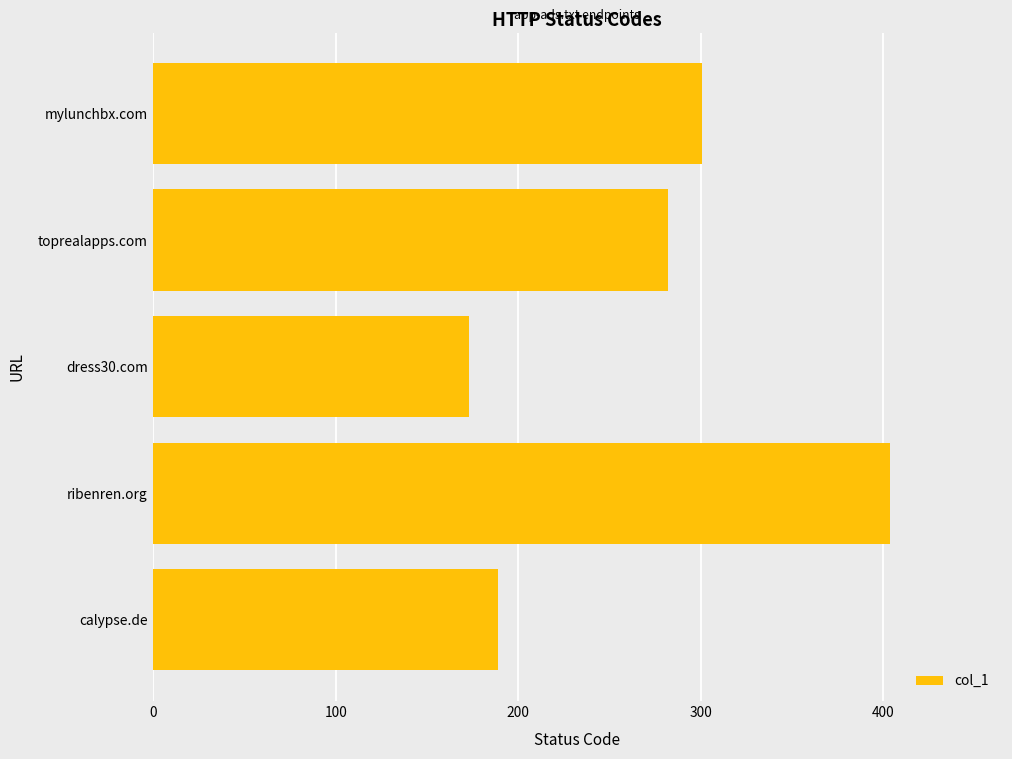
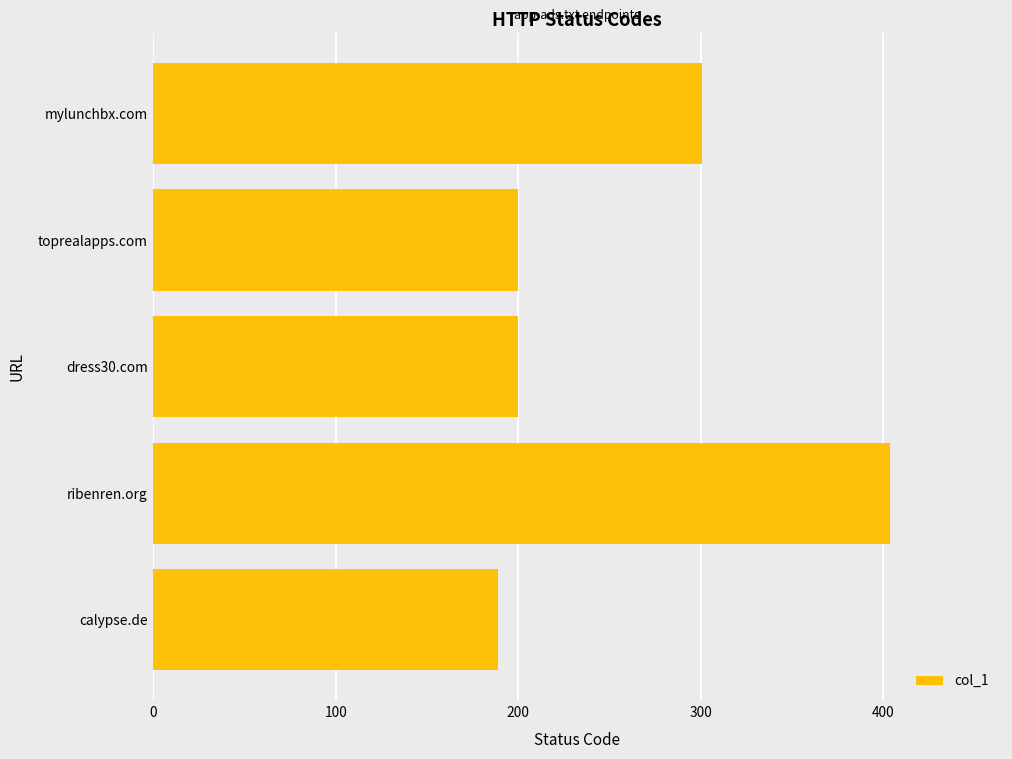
toprealapps.com: 282 -> 200
dress30.com: 173 -> 200
